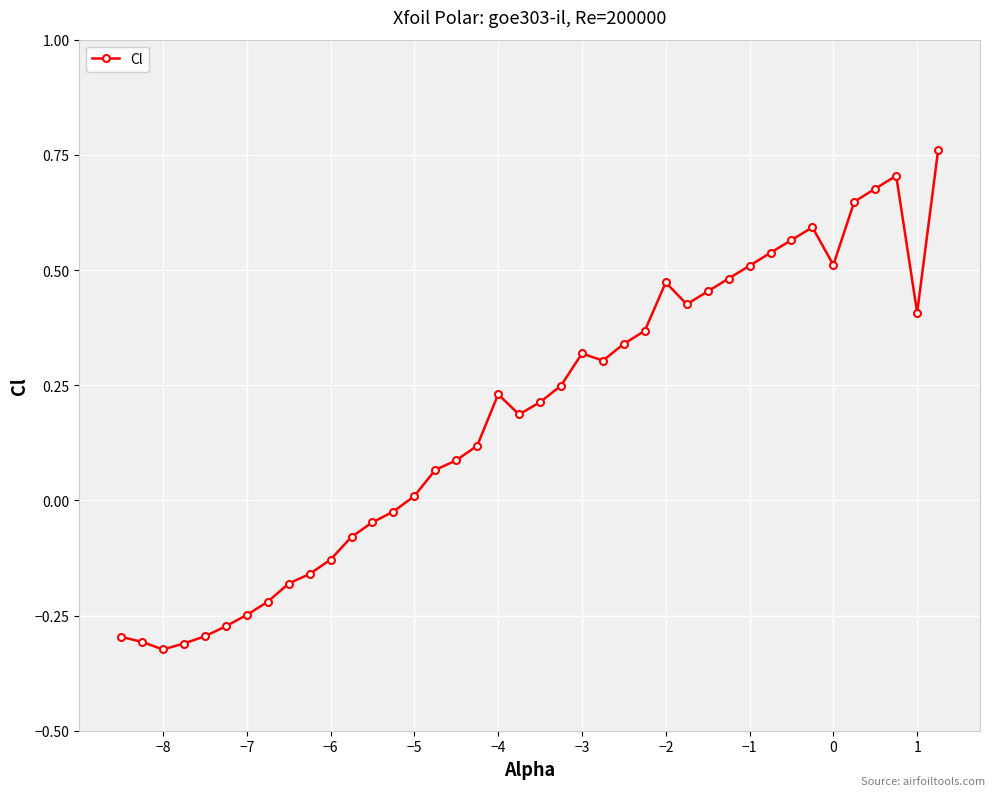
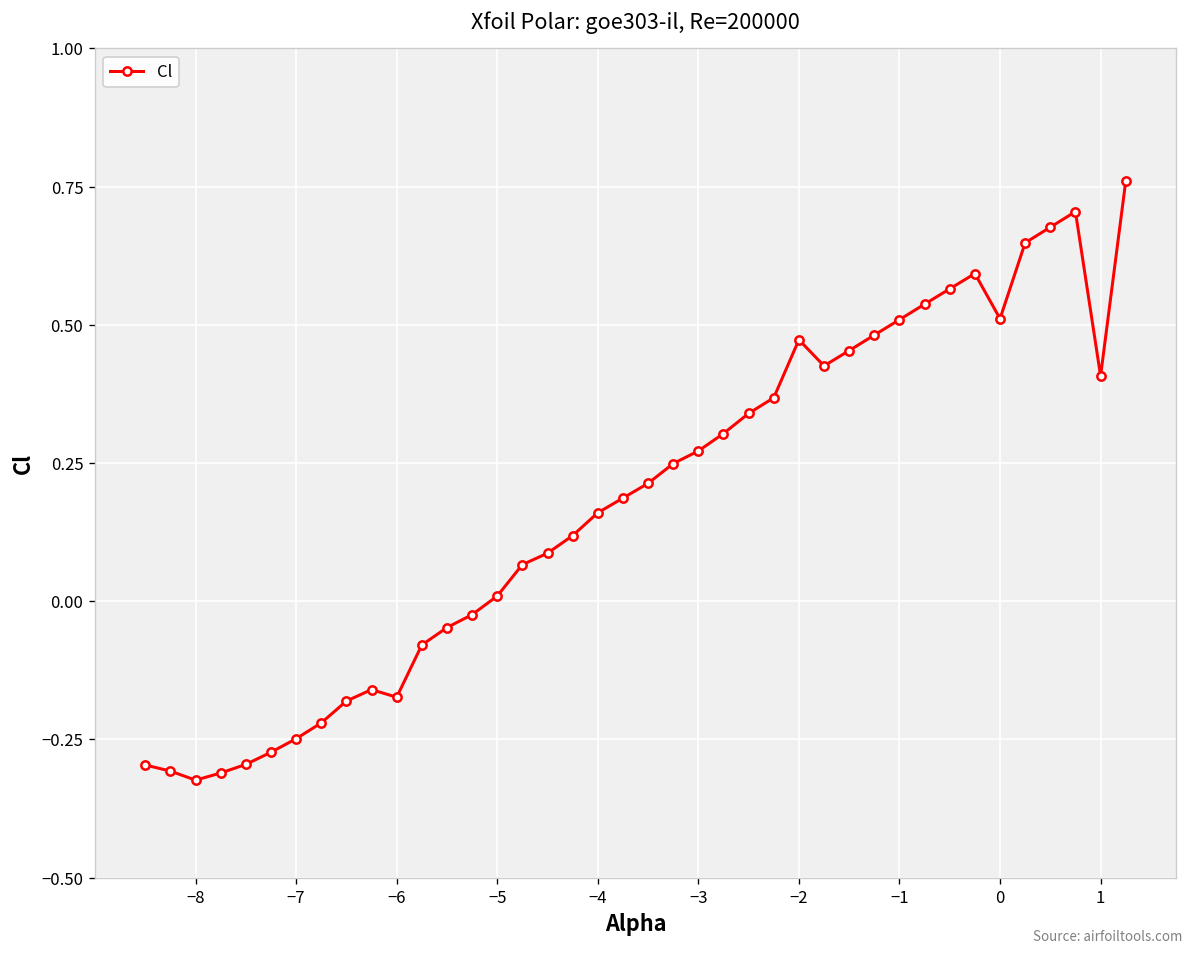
−6: -0.13 -> -0.17
−4: 0.23 -> 0.16
−3: 0.32 -> 0.27
